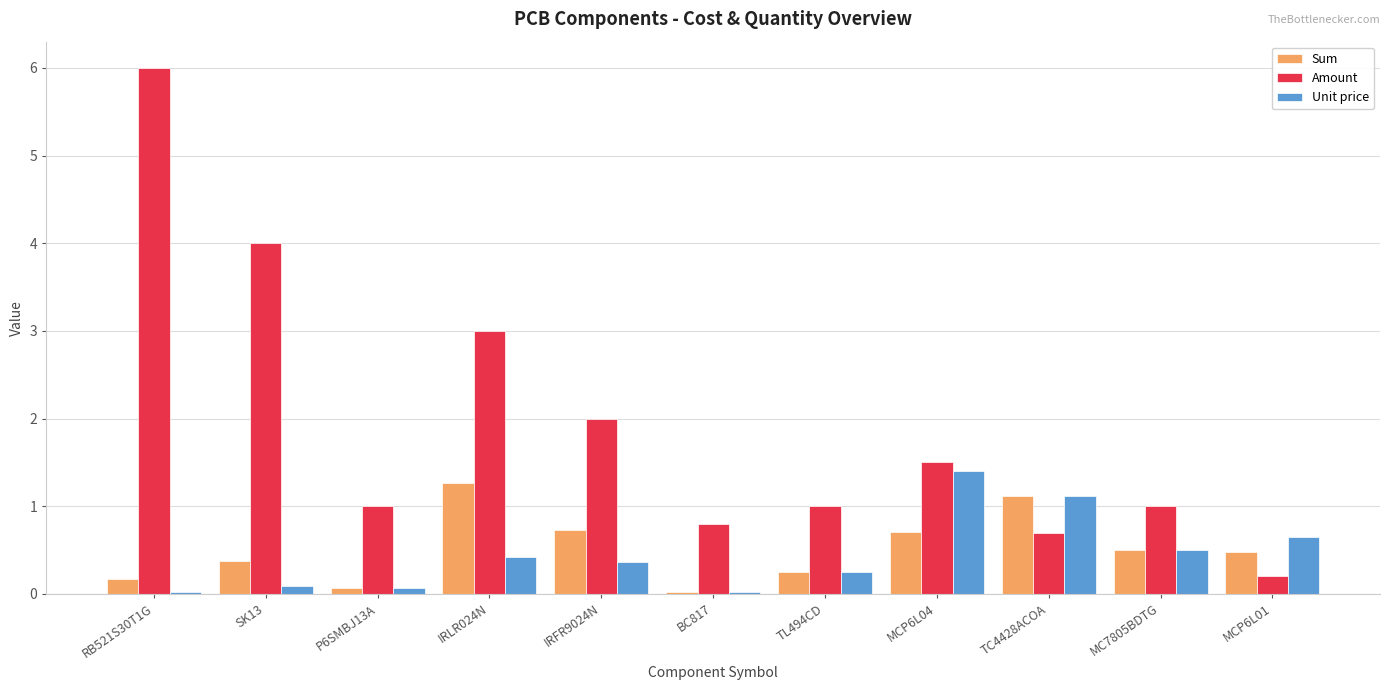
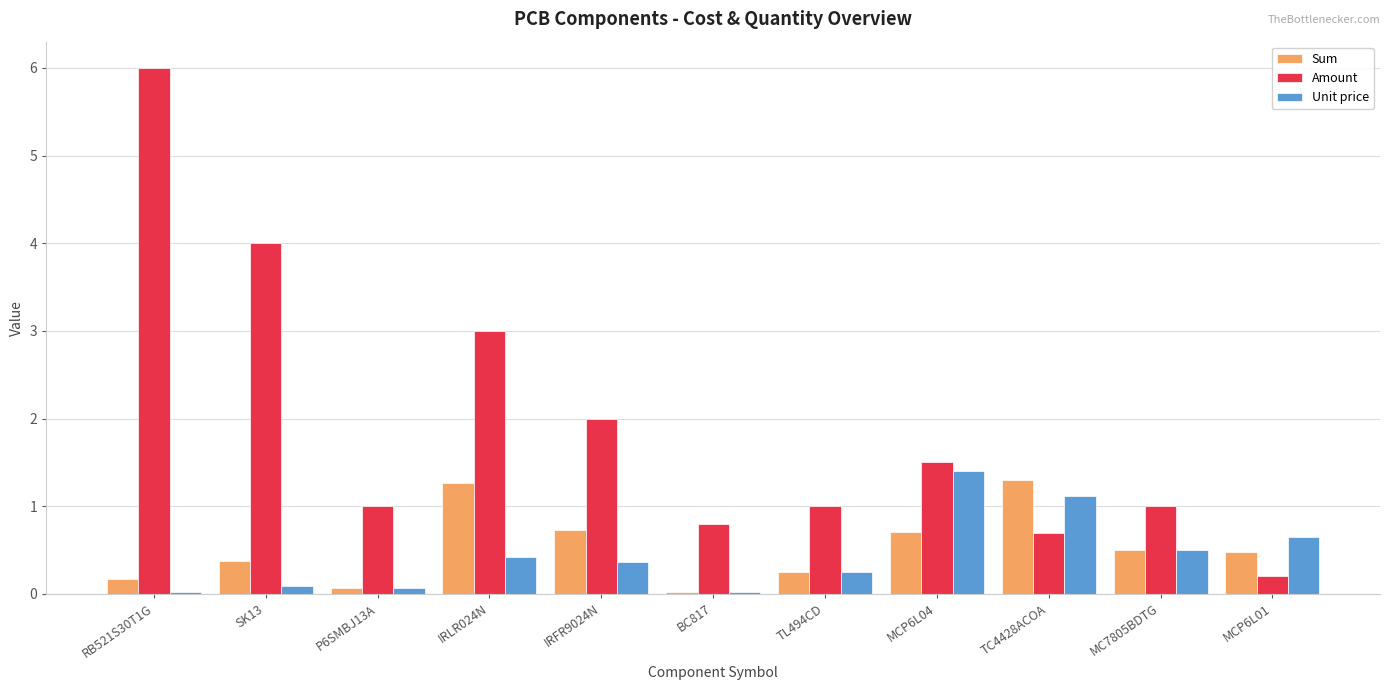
Sum, TC4428ACOA: 1.1 -> 1.3
